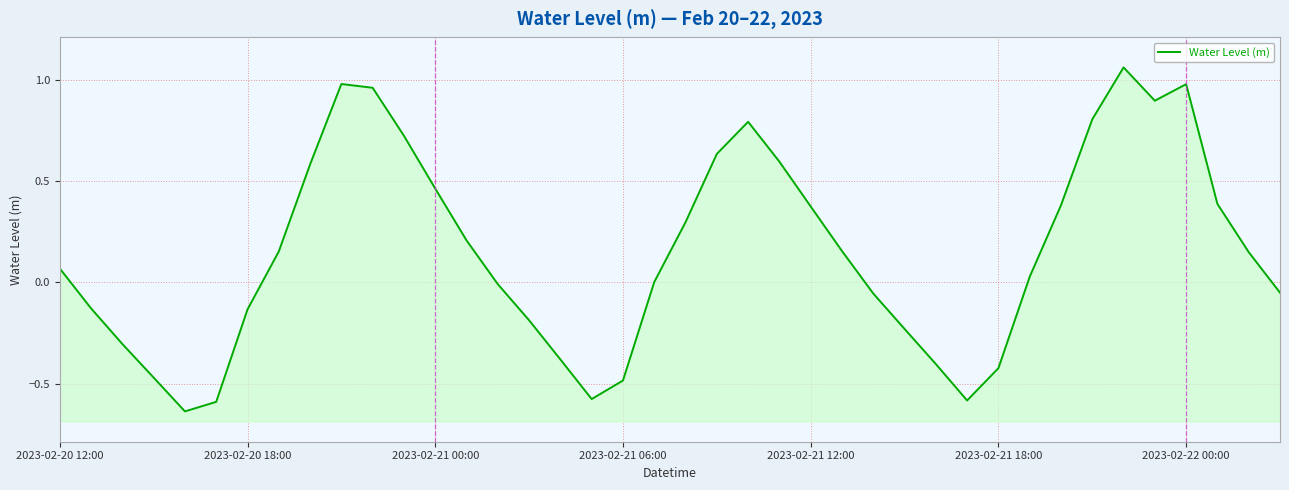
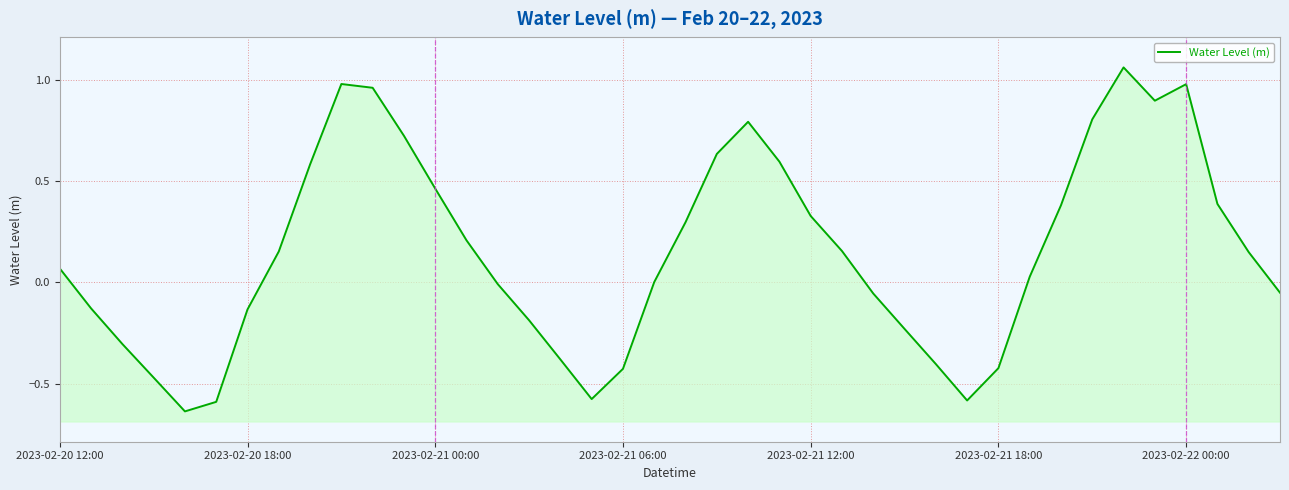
2023-02-21 06:00: -0.48 -> -0.43
2023-02-21 12:00: 0.38 -> 0.33
